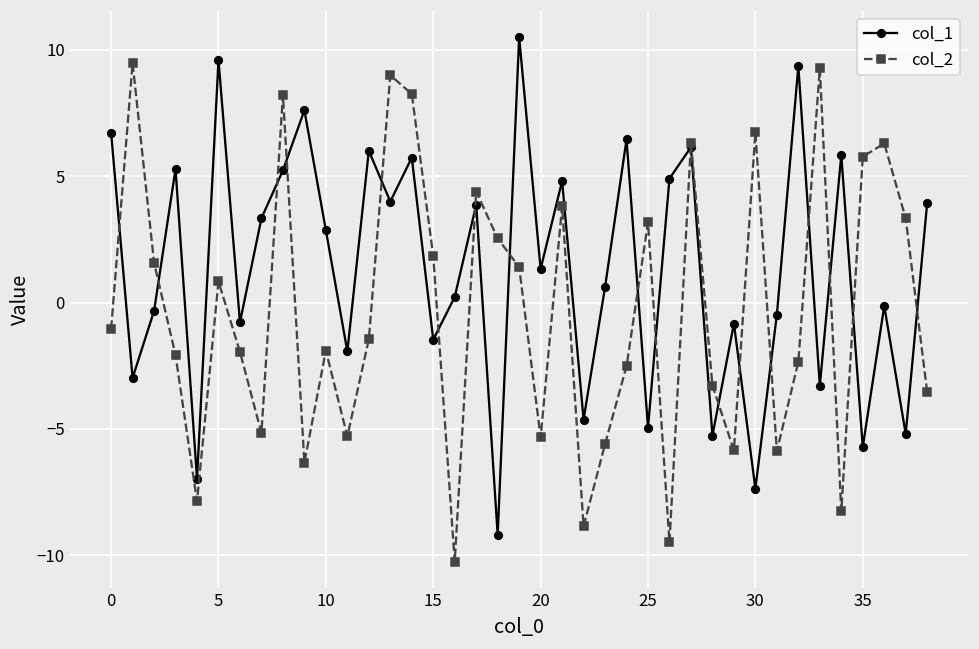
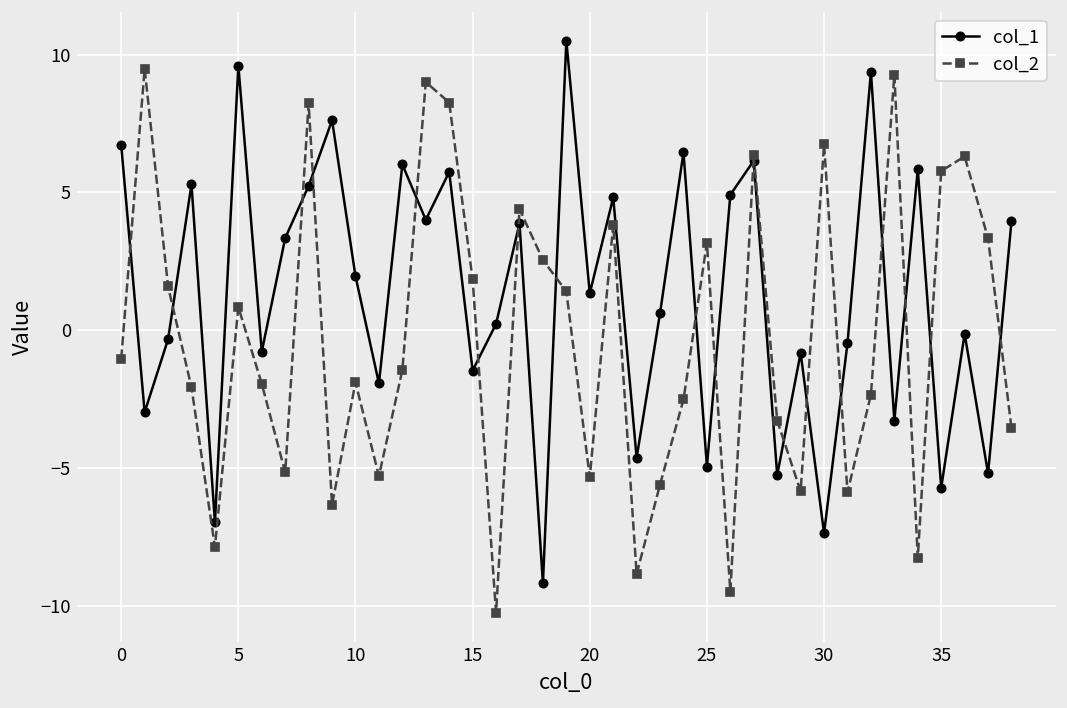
col_1, 10: 2.9 -> 2.0
